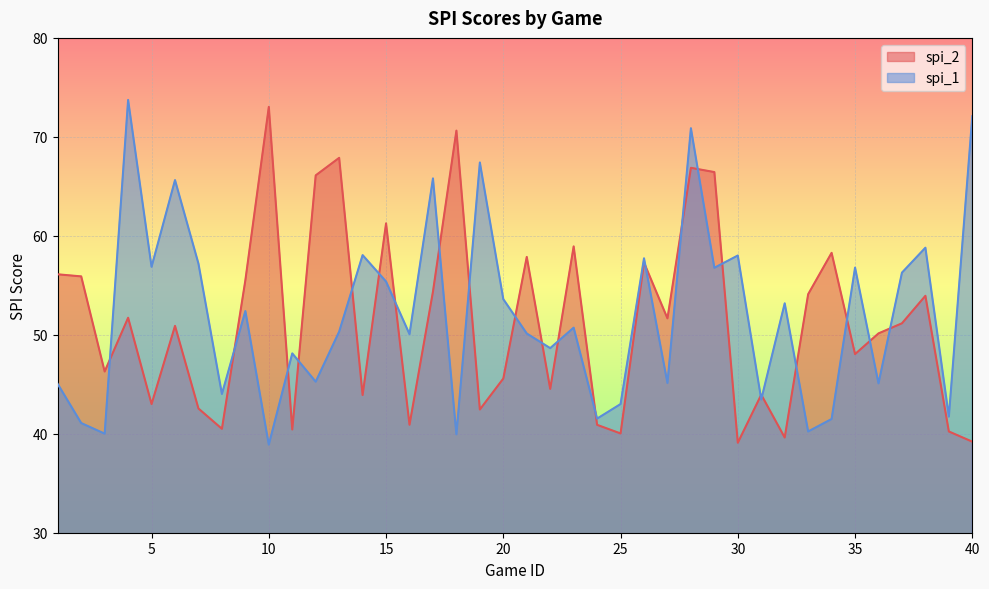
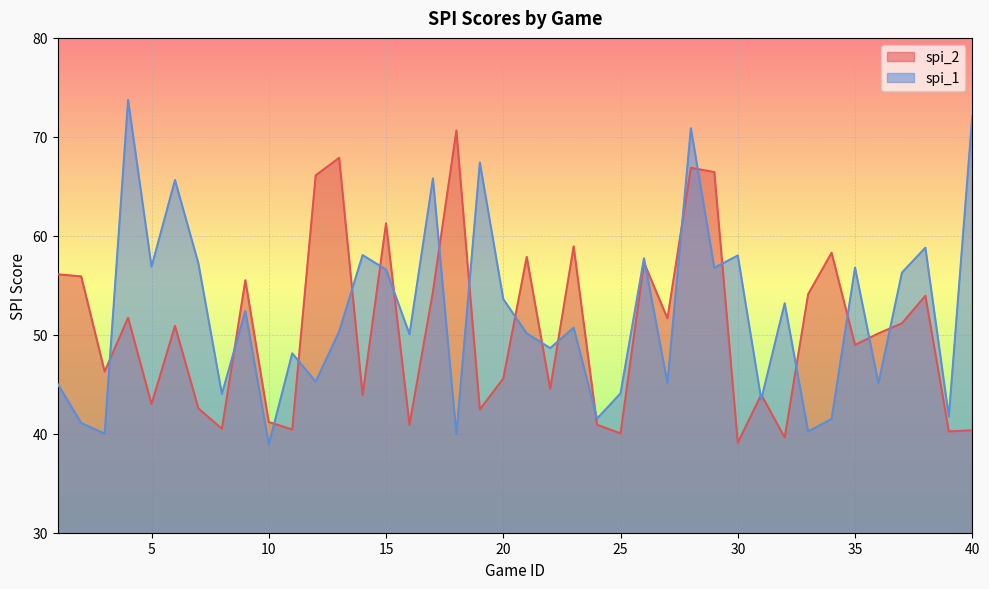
spi_2, 10: 73 -> 41
spi_1, 15: 55 -> 57
spi_1, 25: 43 -> 44
spi_2, 35: 48 -> 49
spi_2, 40: 39 -> 40
